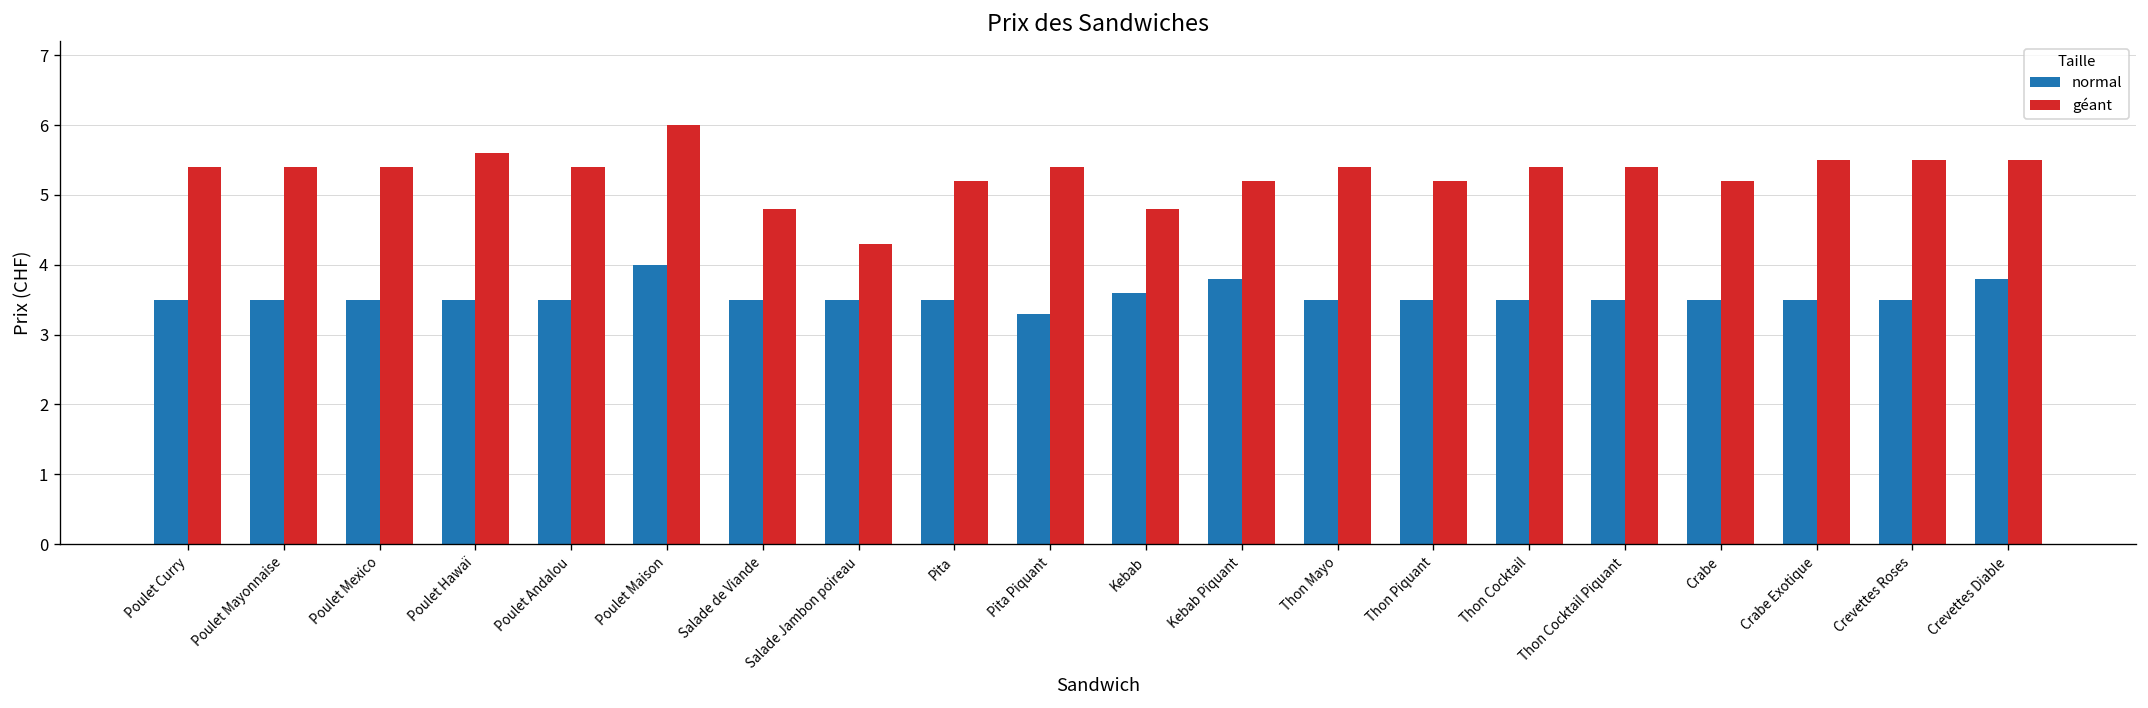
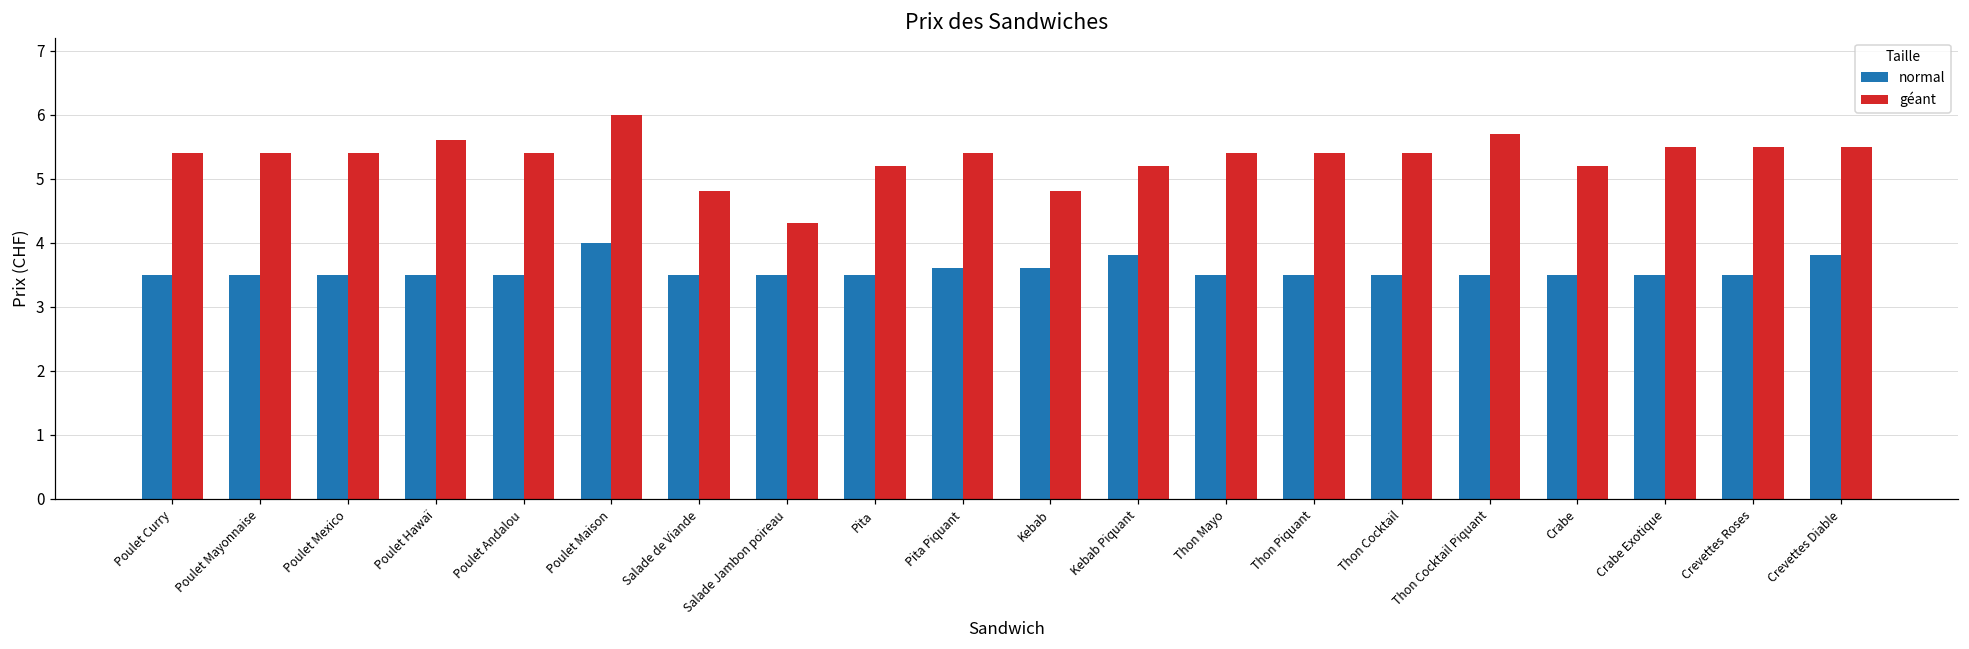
normal, Pita Piquant: 3.3 -> 3.6
géant, Thon Piquant: 5.2 -> 5.4
géant, Thon Cocktail Piquant: 5.4 -> 5.7
